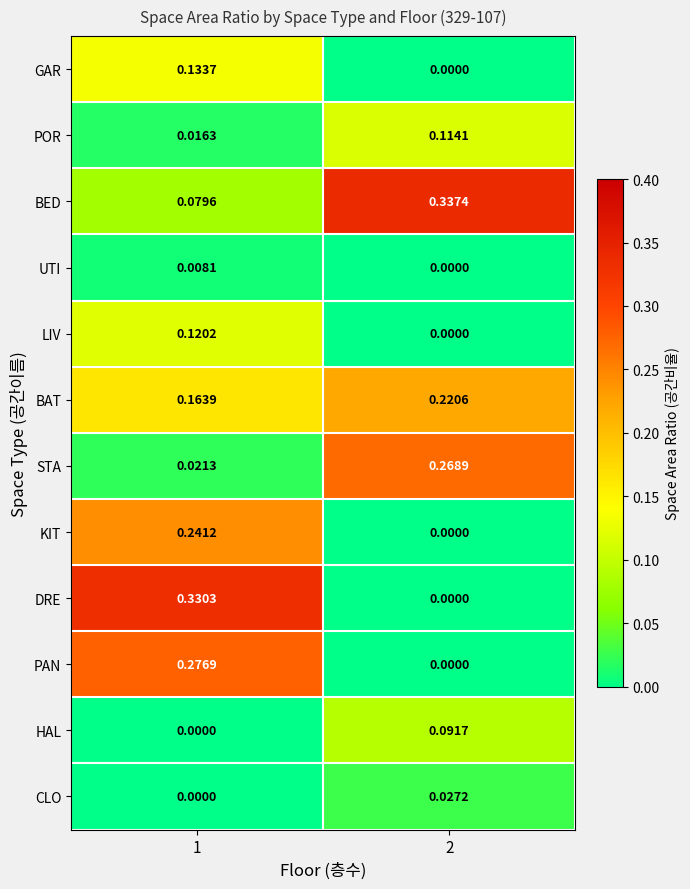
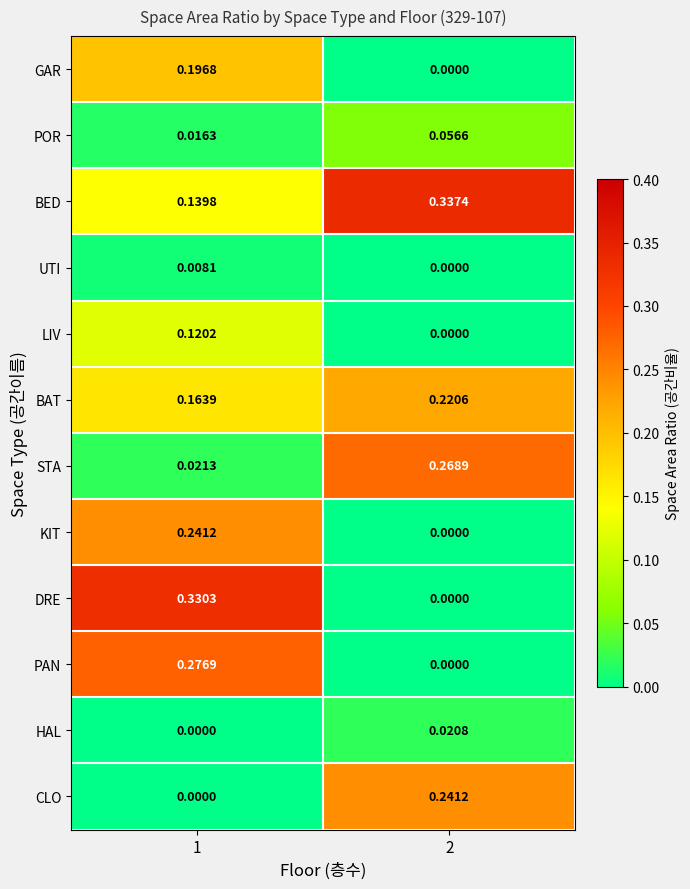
GAR, 1: 0.1337 -> 0.1968
POR, 2: 0.1141 -> 0.0566
BED, 1: 0.0796 -> 0.1398
HAL, 2: 0.0917 -> 0.0208
CLO, 2: 0.0272 -> 0.2412
